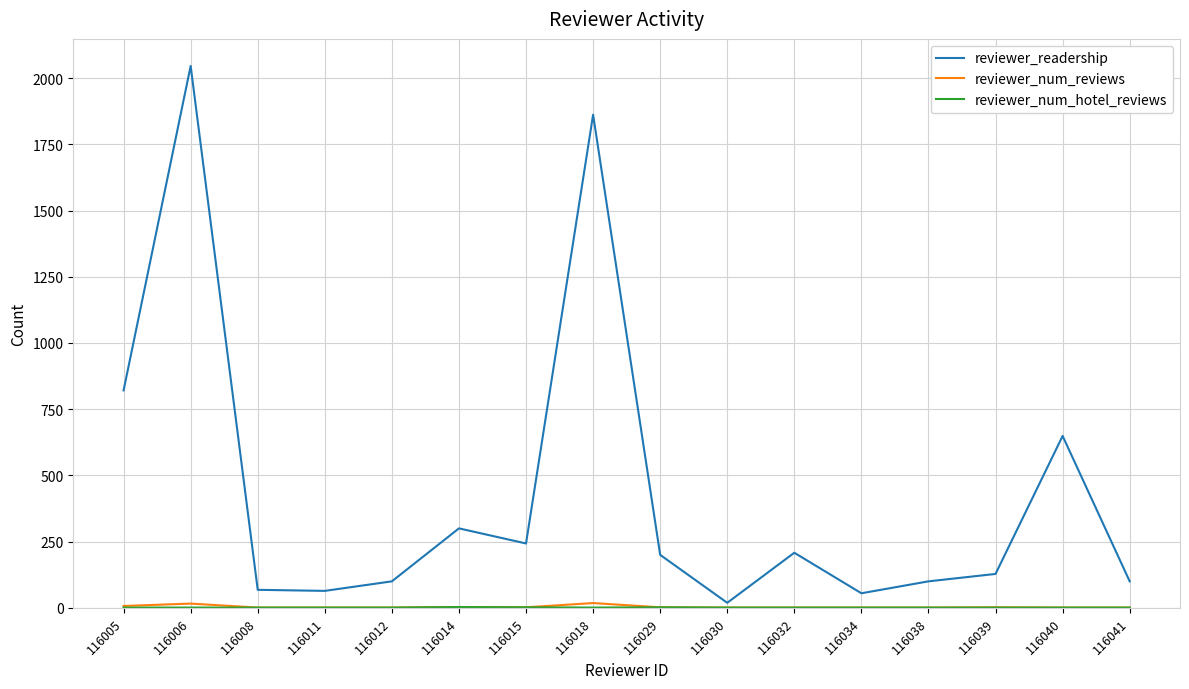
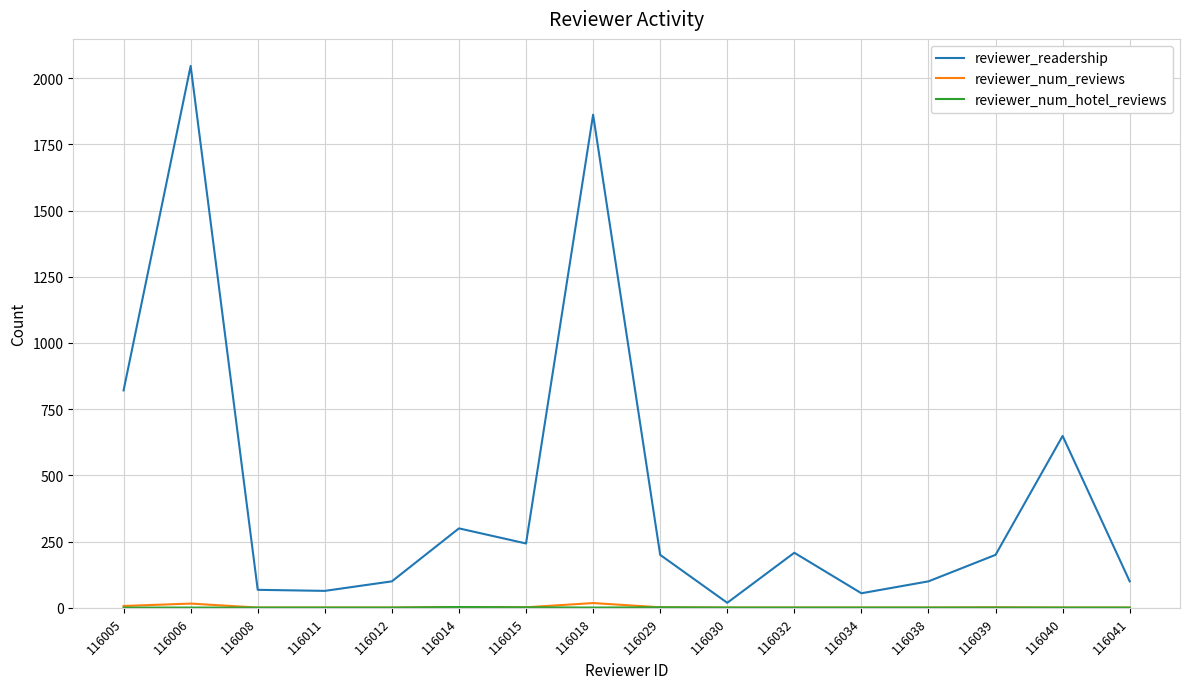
reviewer_readership, 116039: 130 -> 200
